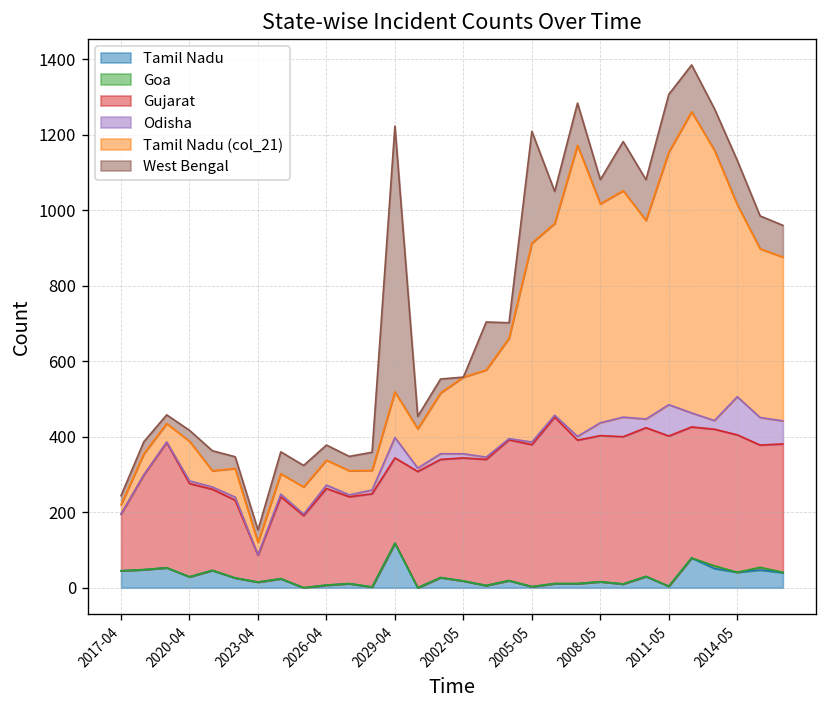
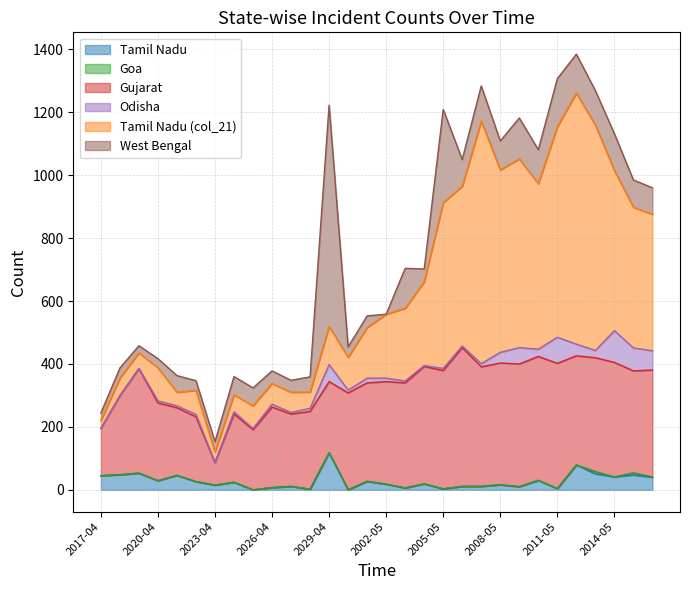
West Bengal, 2008-05: 60 -> 90
